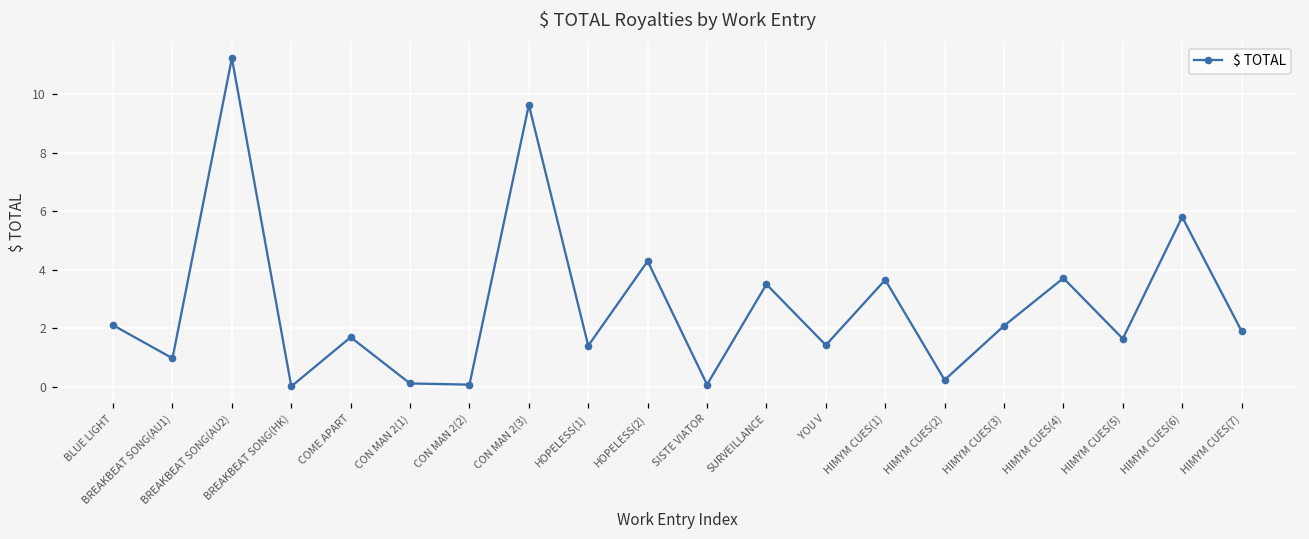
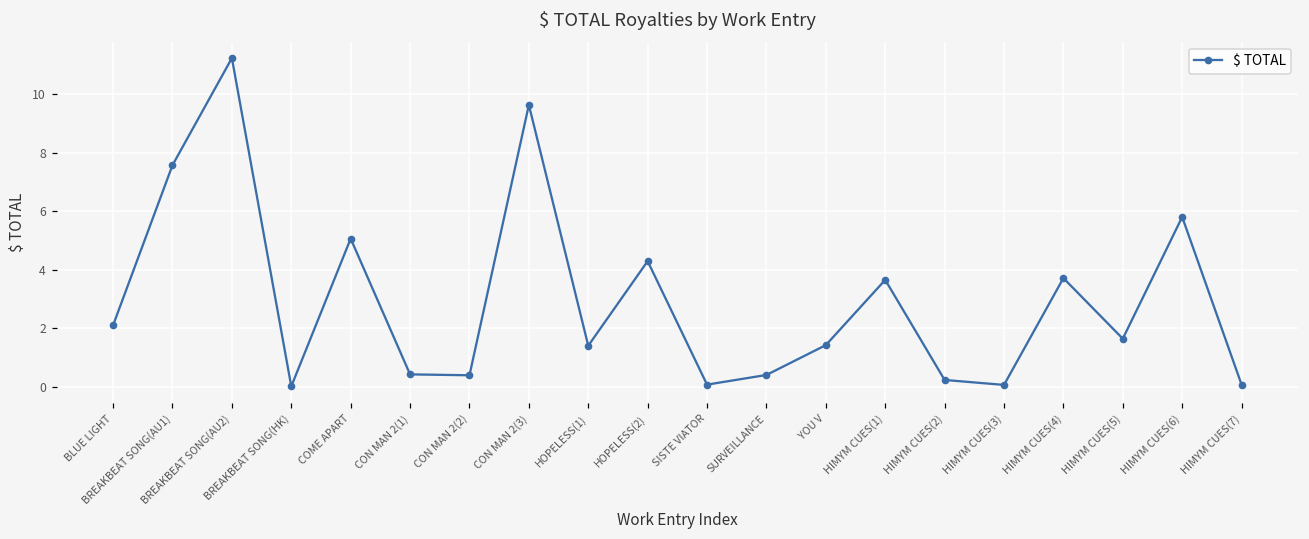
BREAKBEAT SONG(AU1): 1.0 -> 7.6
COME APART: 1.7 -> 5.1
CON MAN 2(1): 0.1 -> 0.4
CON MAN 2(2): 0.1 -> 0.4
SURVEILLANCE: 3.5 -> 0.4
HIMYM CUES(3): 2.1 -> 0.1
HIMYM CUES(7): 1.9 -> 0.1
